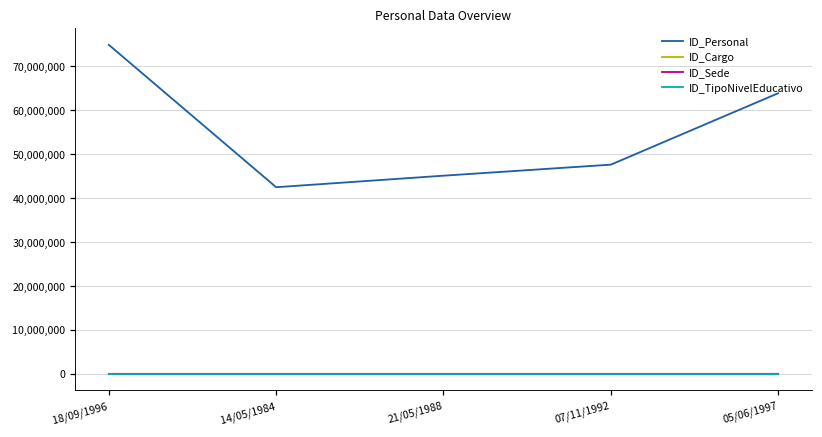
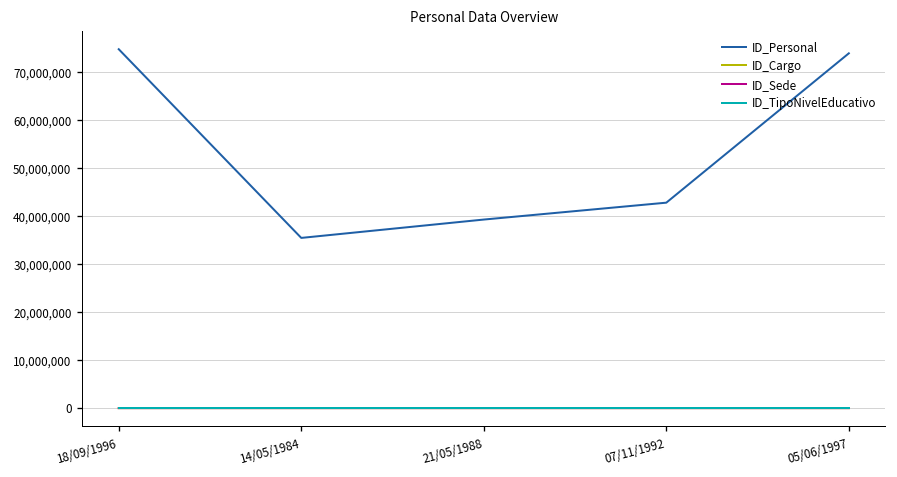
ID_Personal, 14/05/1984: 42,000,000 -> 35,000,000
ID_Personal, 21/05/1988: 45,000,000 -> 39,000,000
ID_Personal, 07/11/1992: 48,000,000 -> 43,000,000
ID_Personal, 05/06/1997: 64,000,000 -> 74,000,000
